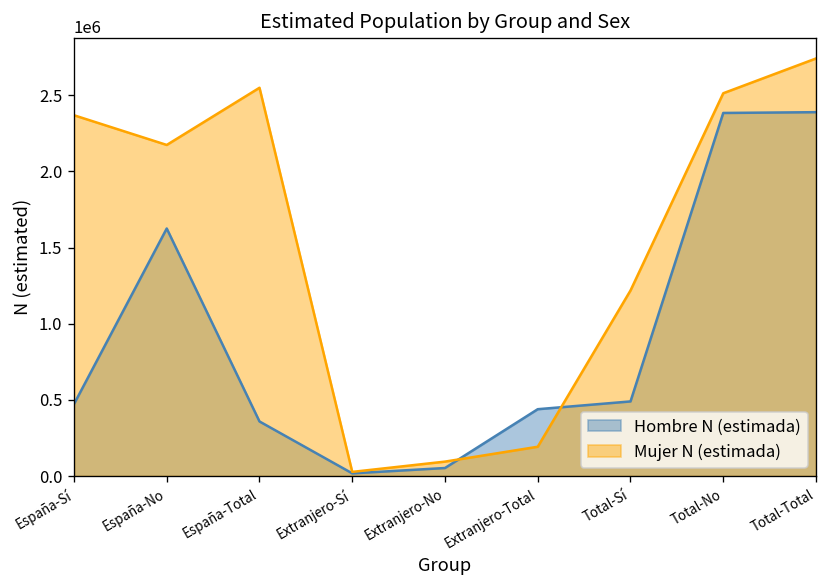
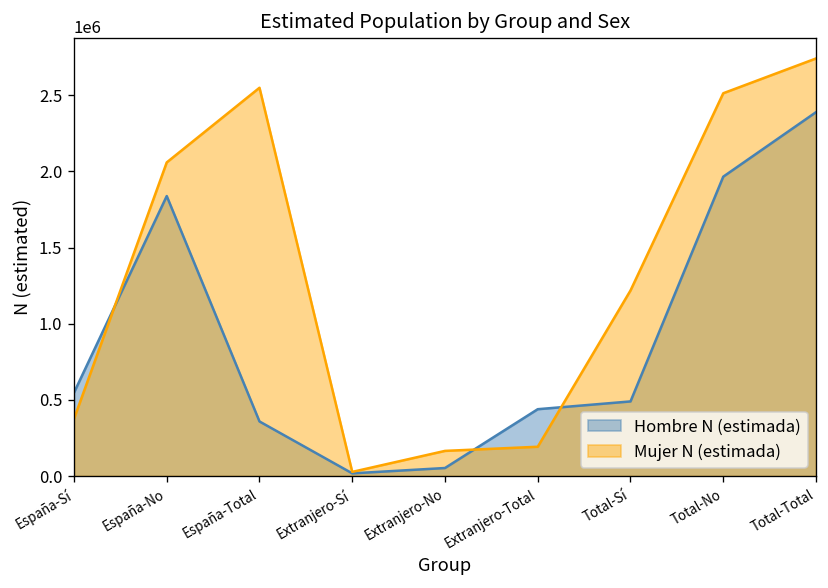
Hombre N (estimada), España-Sí: 470000 -> 550000
Mujer N (estimada), España-Sí: 2370000 -> 380000
Hombre N (estimada), España-No: 1620000 -> 1840000
Mujer N (estimada), España-No: 2170000 -> 2060000
Mujer N (estimada), Extranjero-No: 90000 -> 170000
Hombre N (estimada), Total-No: 2380000 -> 1970000
